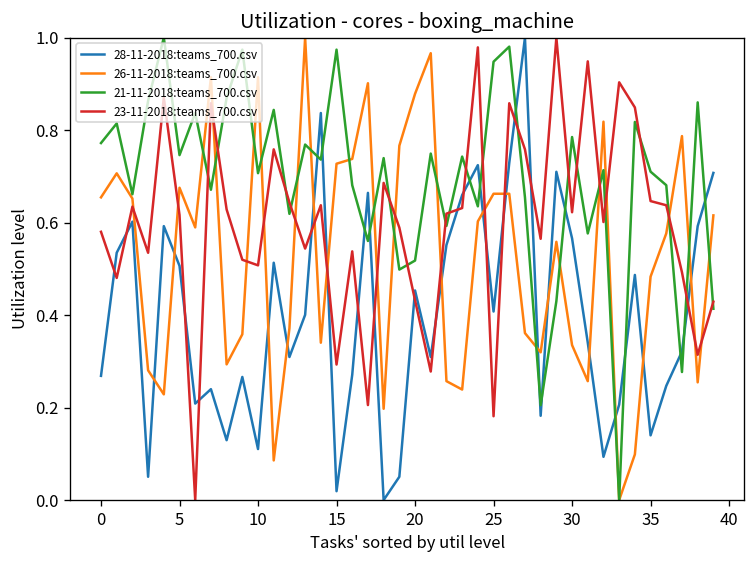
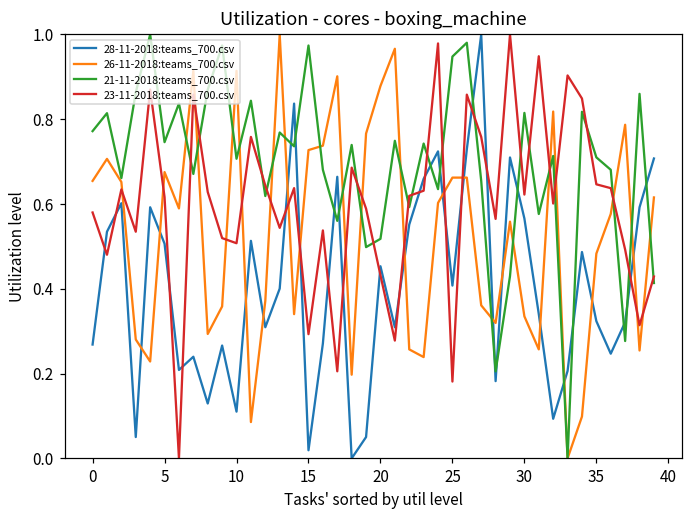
21-11-2018:teams_700.csv, 30: 0.79 -> 0.81
28-11-2018:teams_700.csv, 35: 0.14 -> 0.32
